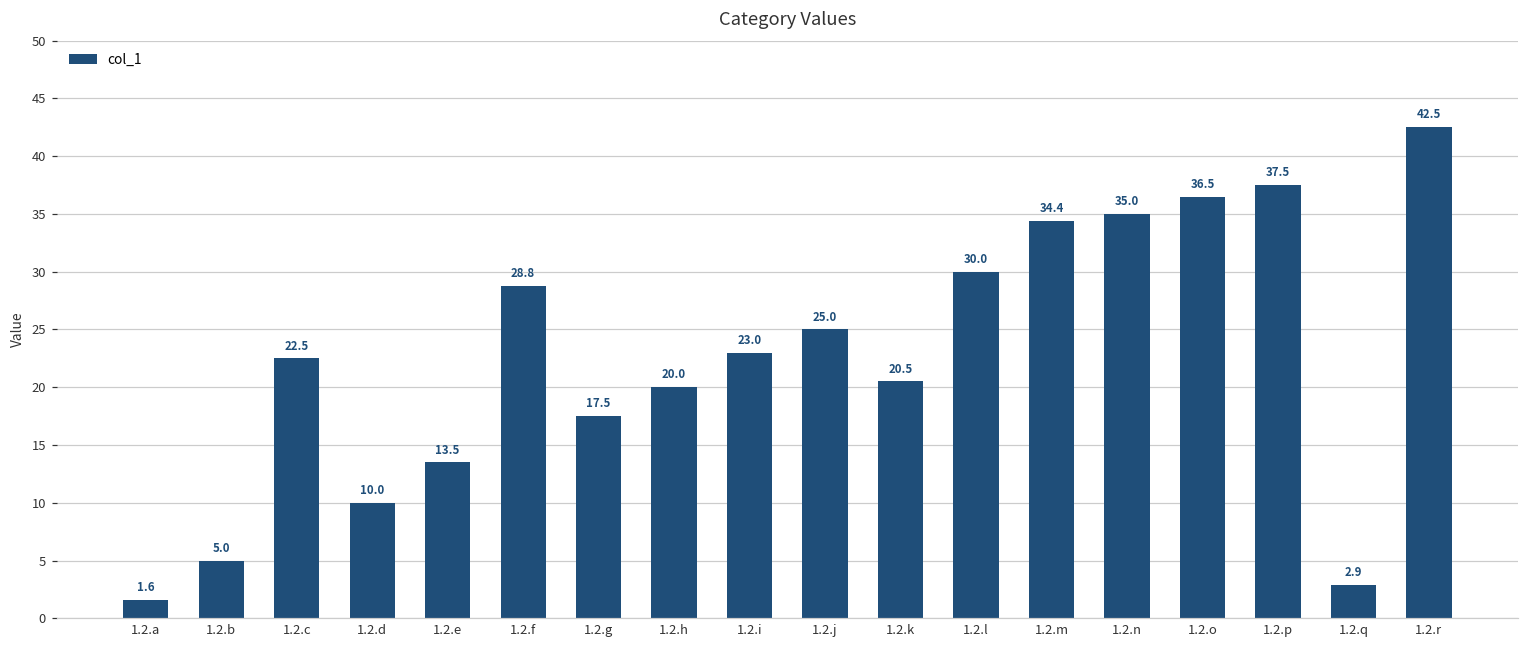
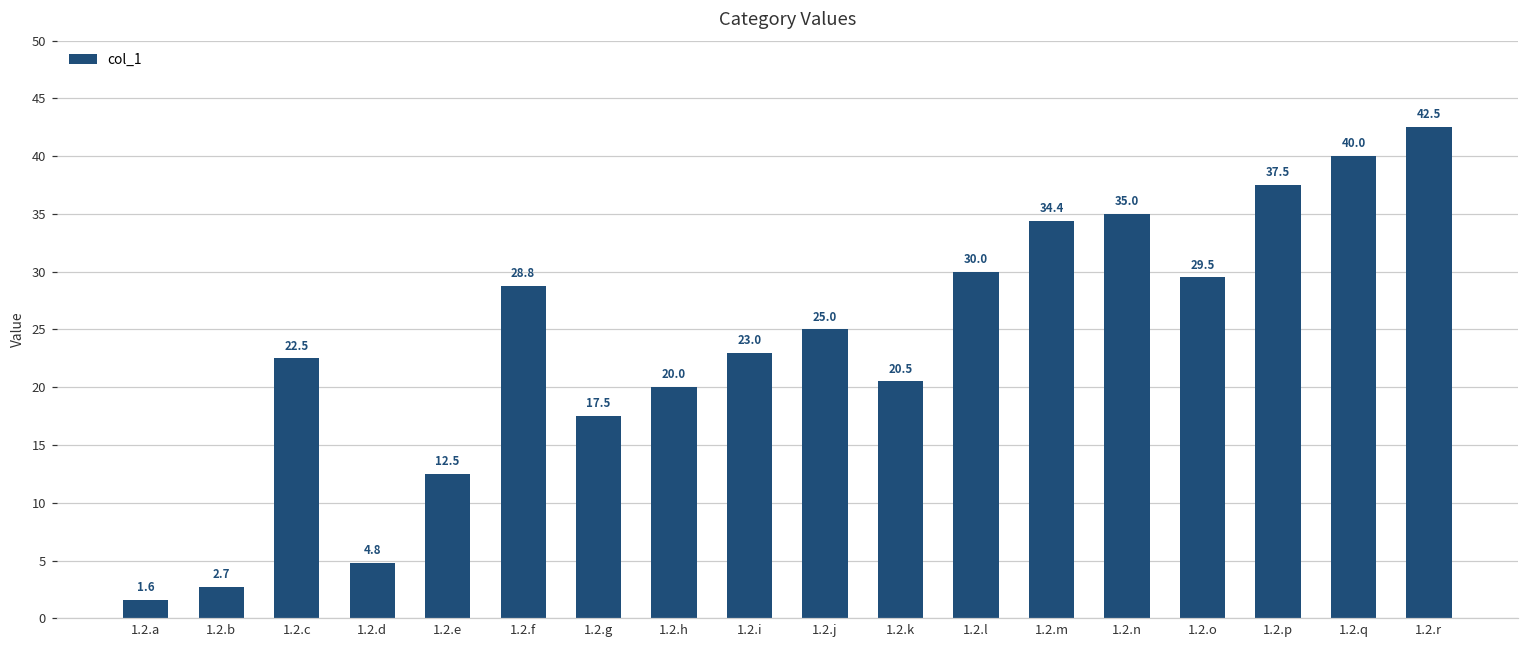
1.2.b: 5.0 -> 2.7
1.2.d: 10.0 -> 4.8
1.2.e: 13.5 -> 12.5
1.2.o: 36.5 -> 29.5
1.2.q: 2.9 -> 40.0
